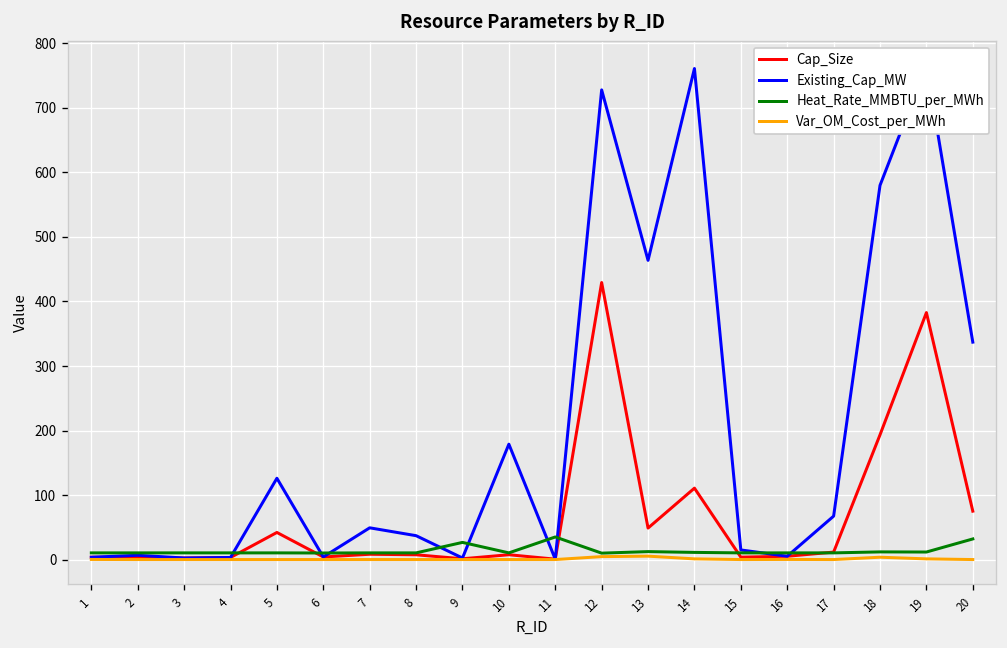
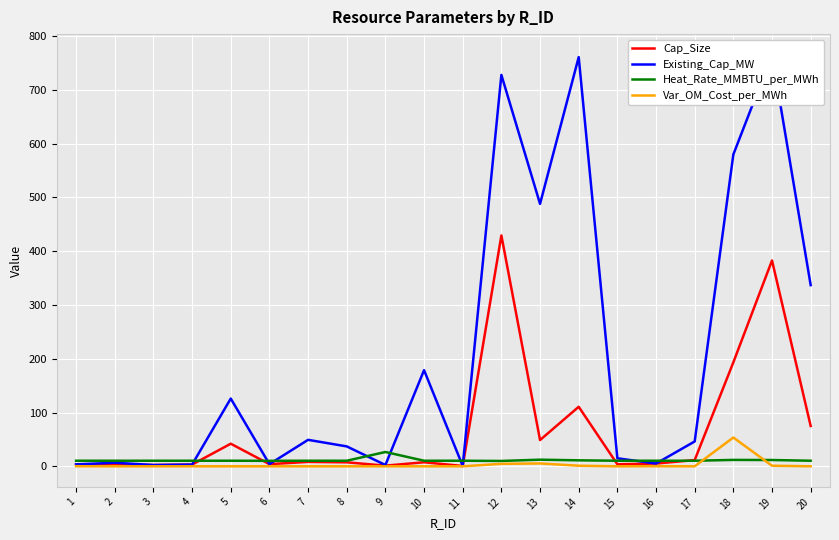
Heat_Rate_MMBTU_per_MWh, 11: 40 -> 10
Existing_Cap_MW, 13: 460 -> 490
Existing_Cap_MW, 17: 70 -> 50
Var_OM_Cost_per_MWh, 18: 0 -> 50
Heat_Rate_MMBTU_per_MWh, 20: 30 -> 10
